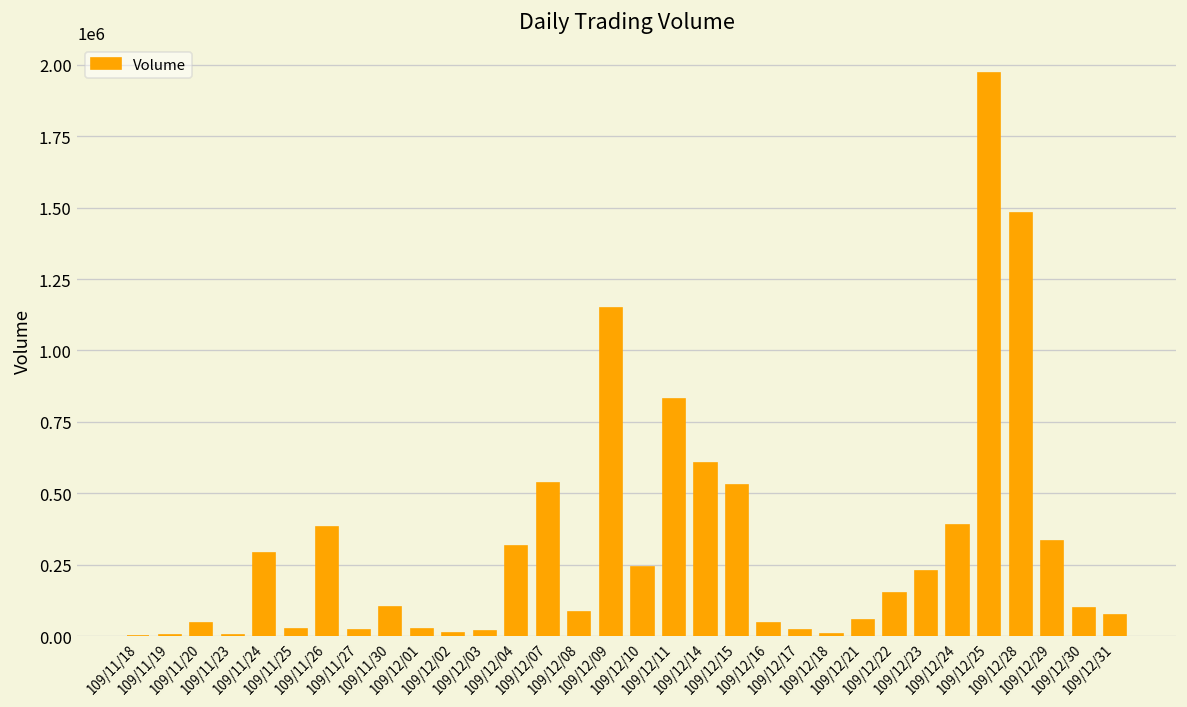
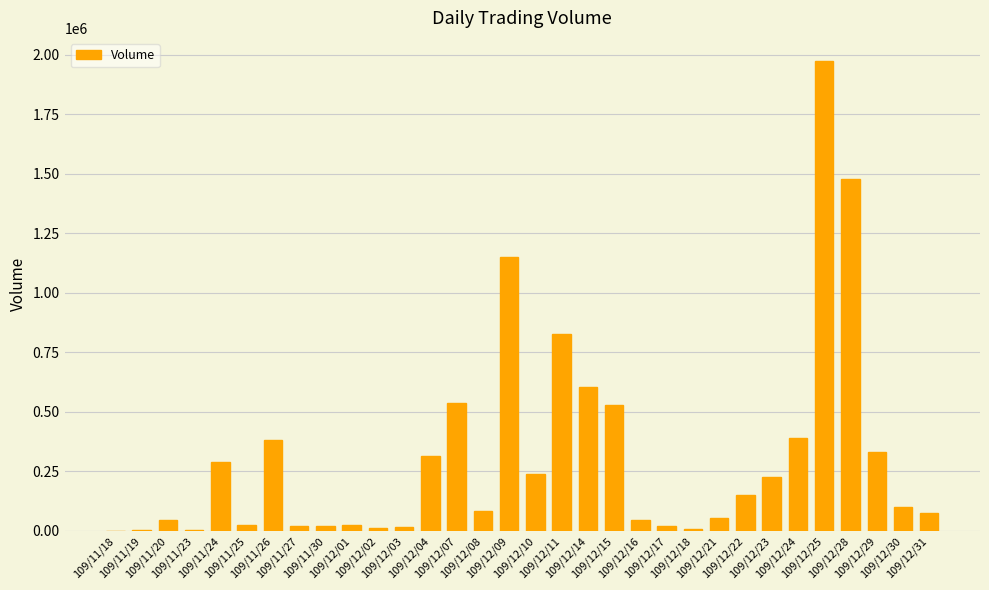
109/11/30: 100000 -> 20000
